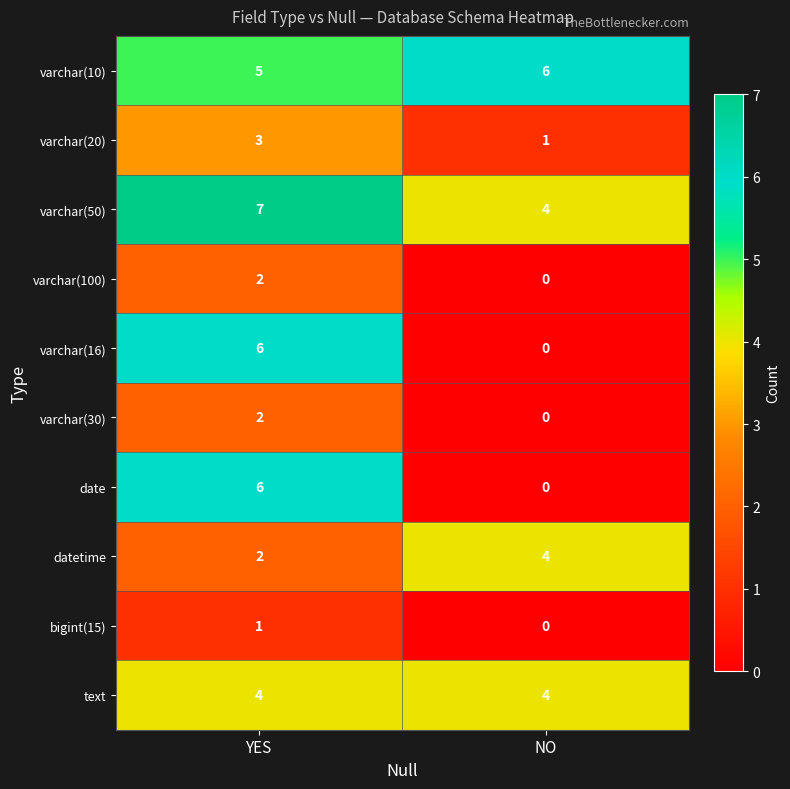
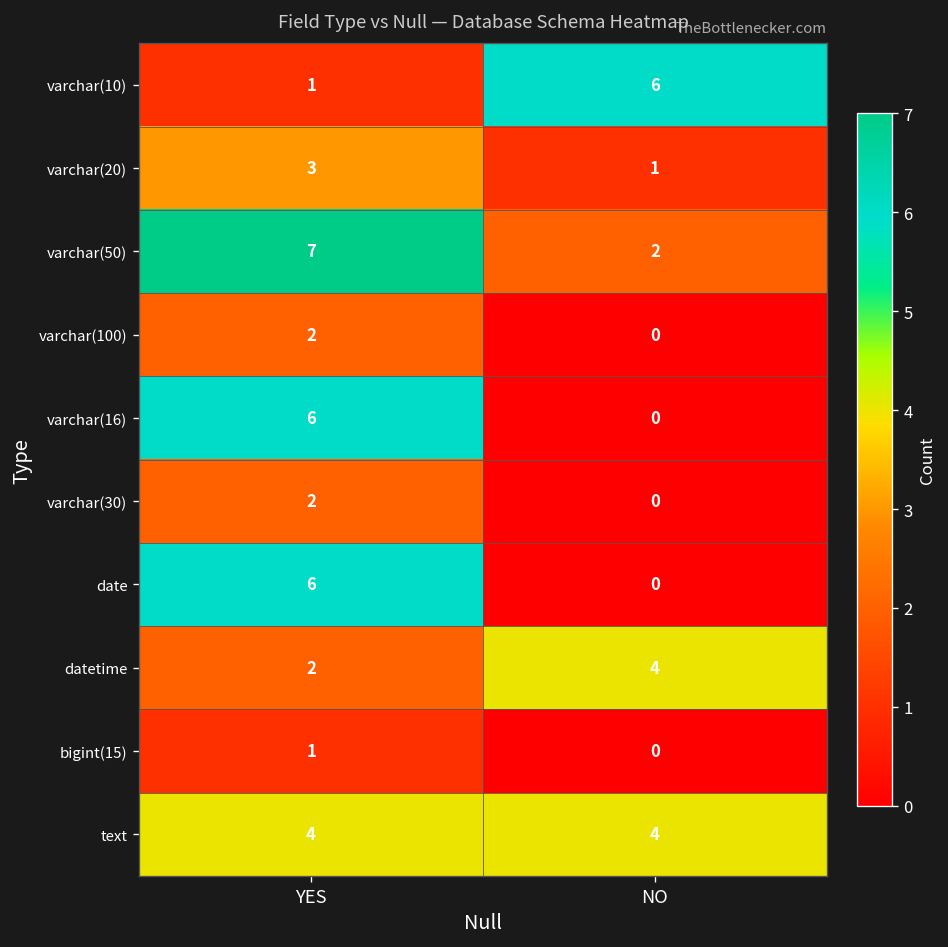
varchar(10), YES: 5 -> 1
varchar(50), NO: 4 -> 2
